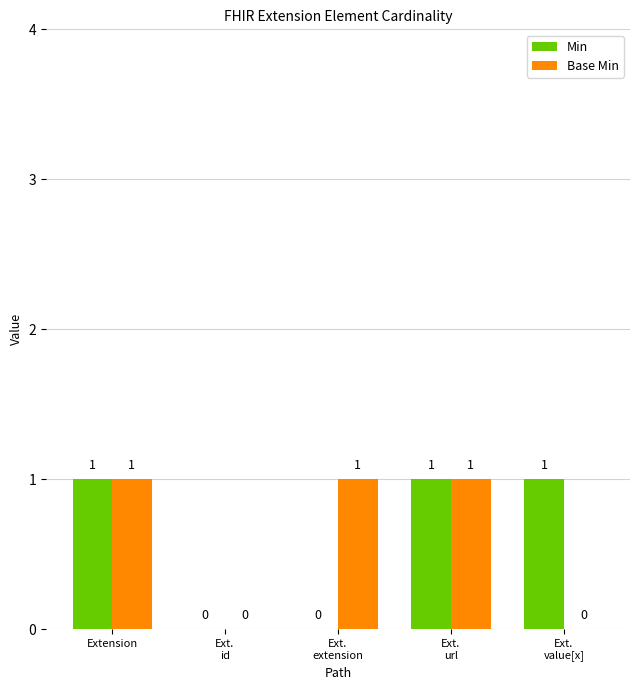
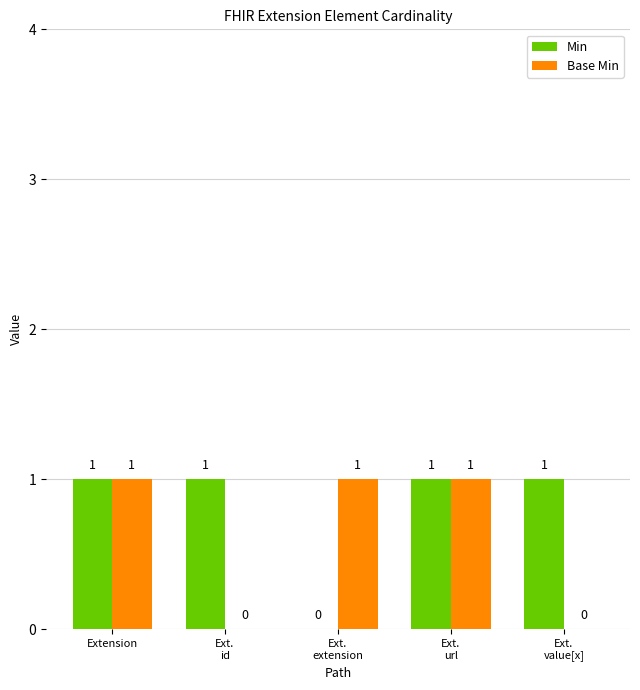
Min, Ext. id: 0 -> 1
